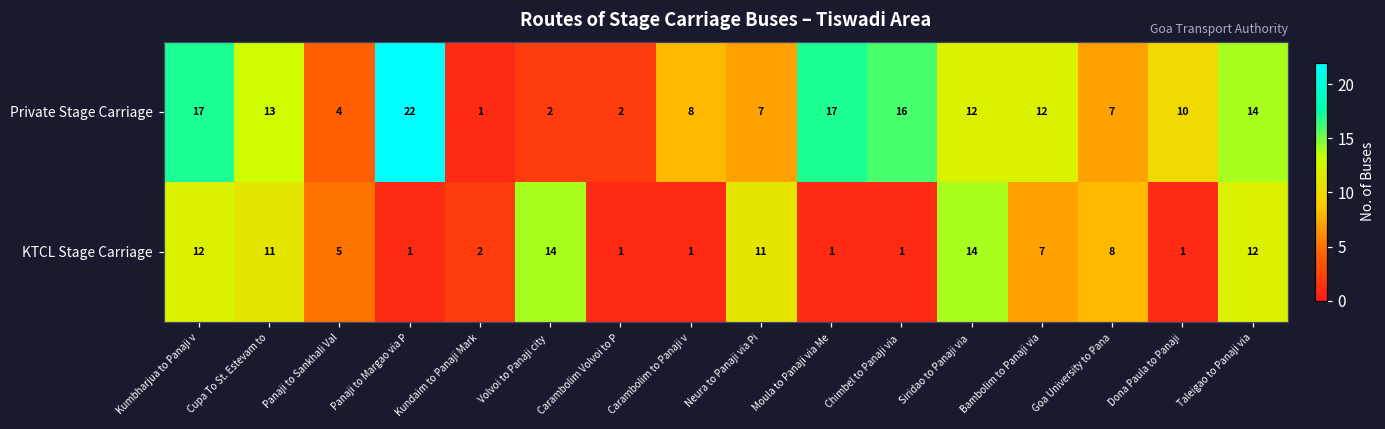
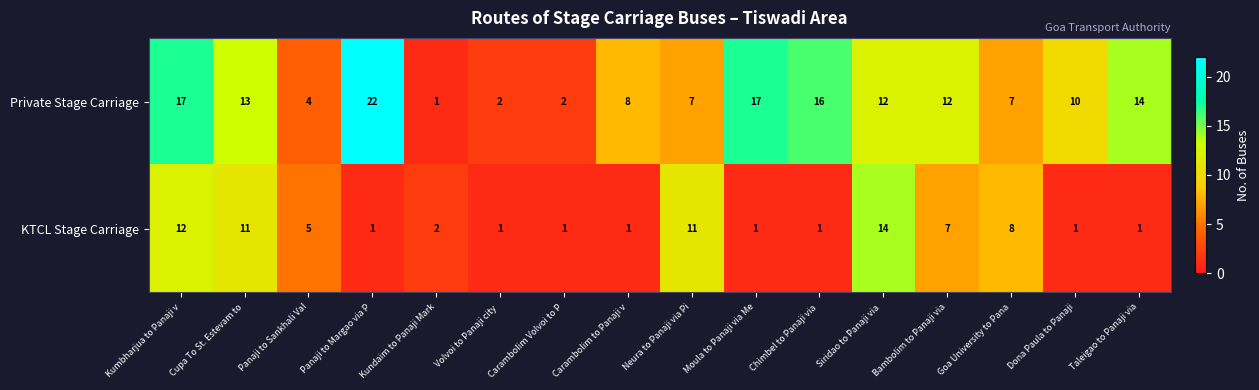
KTCL Stage Carriage, Volvoi to Panaji city: 14 -> 1
KTCL Stage Carriage, Taleigao to Panaji via: 12 -> 1
